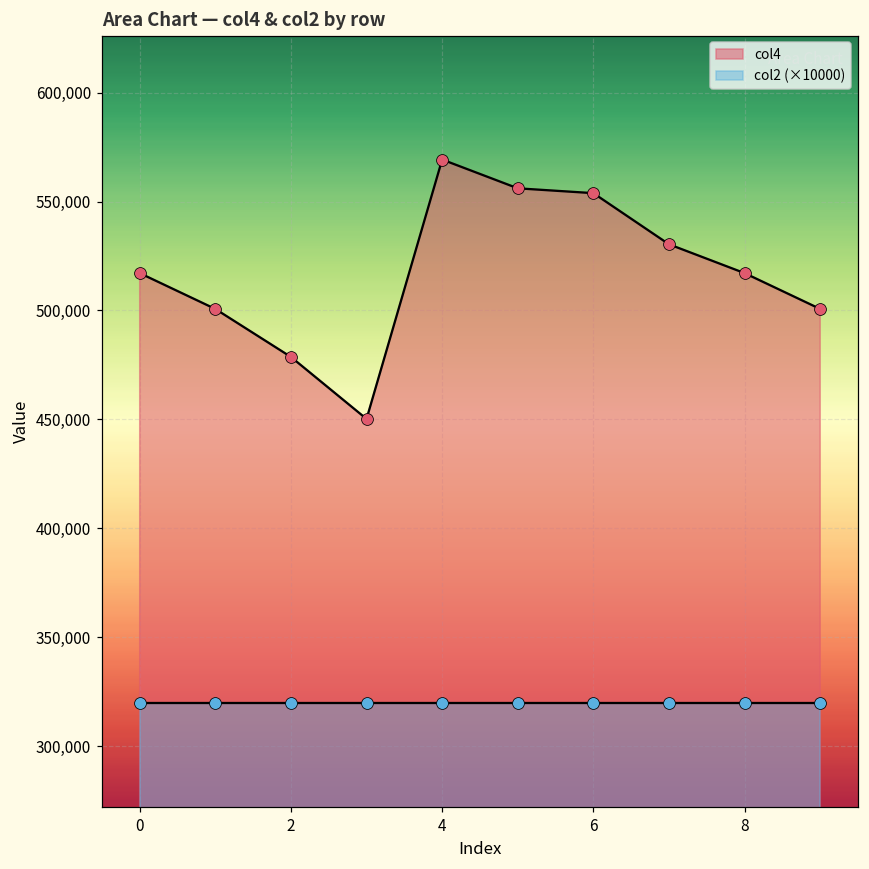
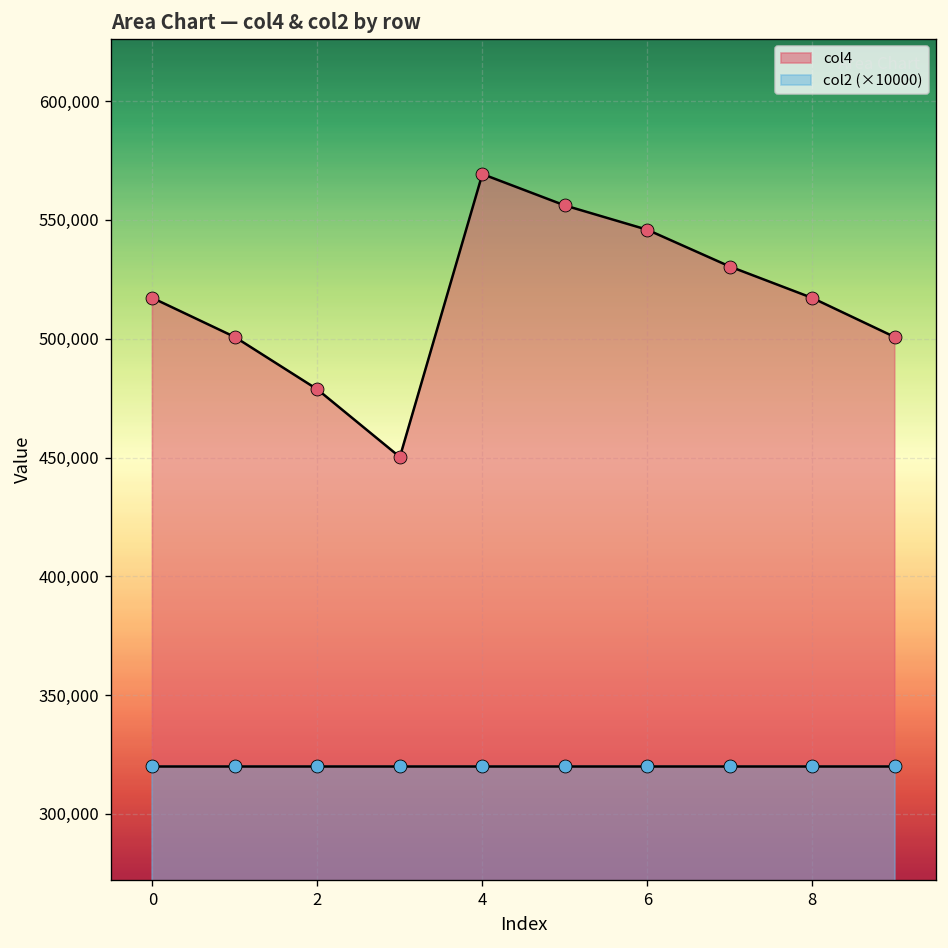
col4, 6: 554,000 -> 546,000
